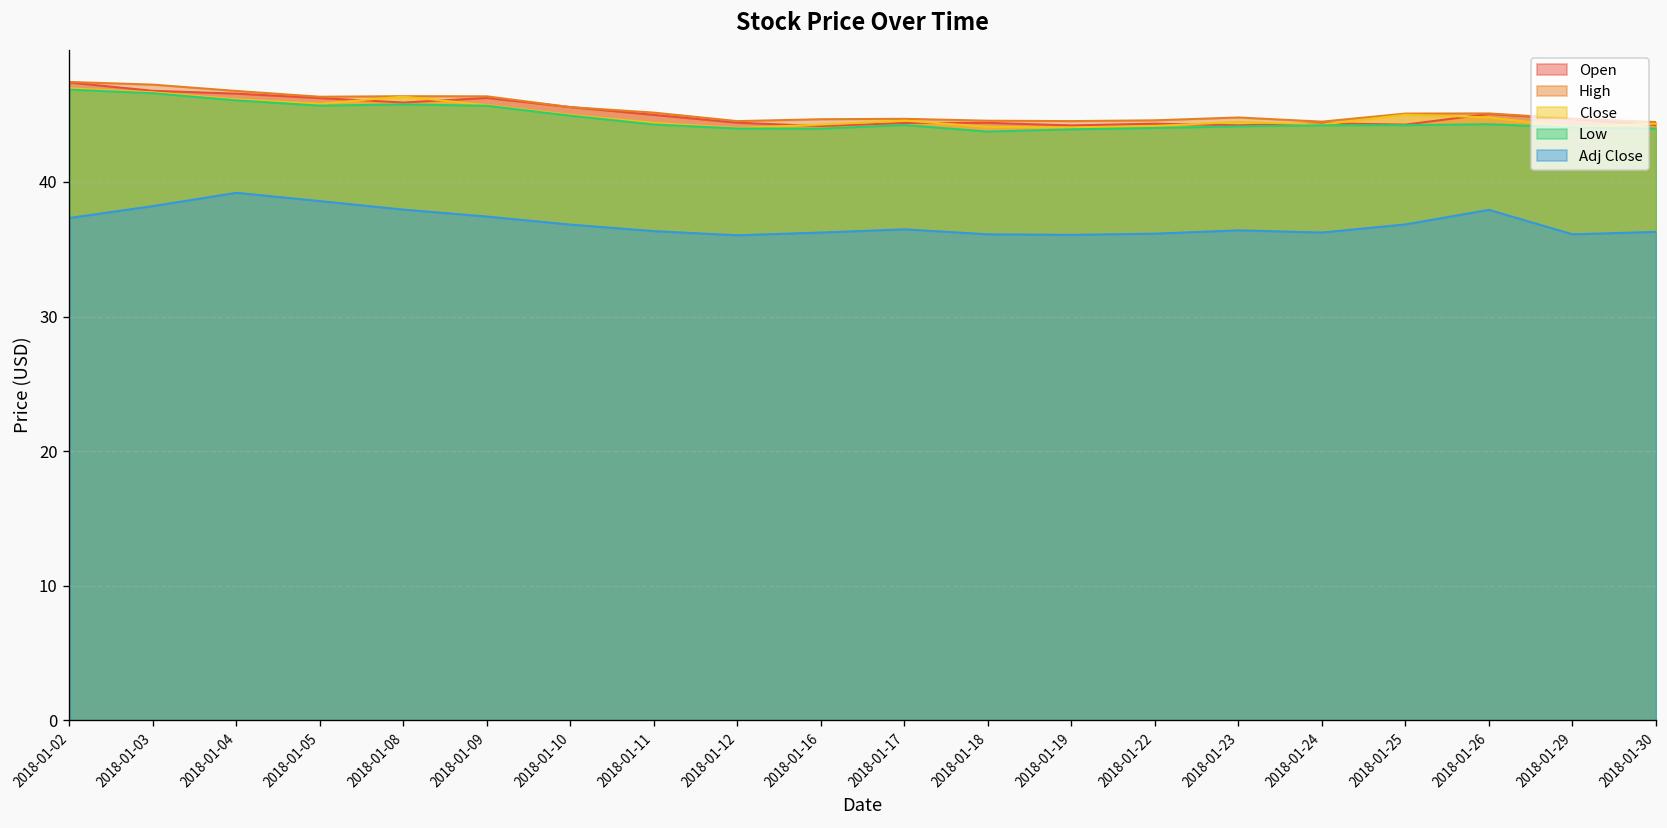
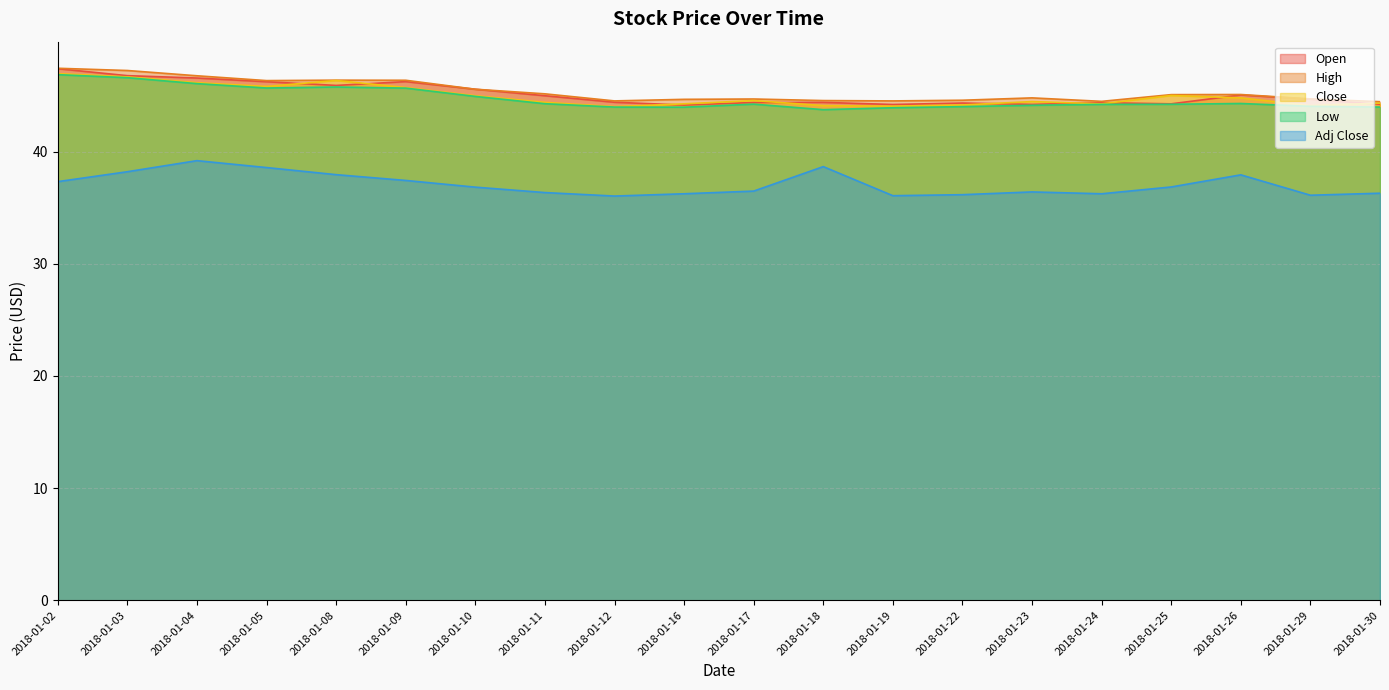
Adj Close, 2018-01-18: 36.1 -> 38.7
